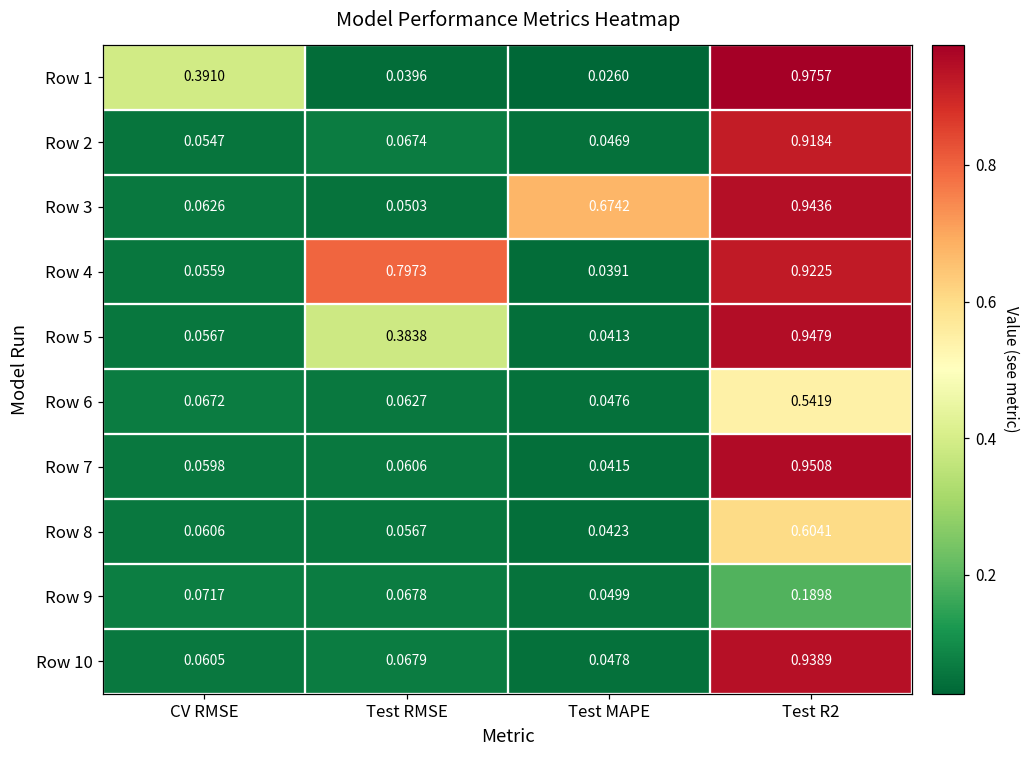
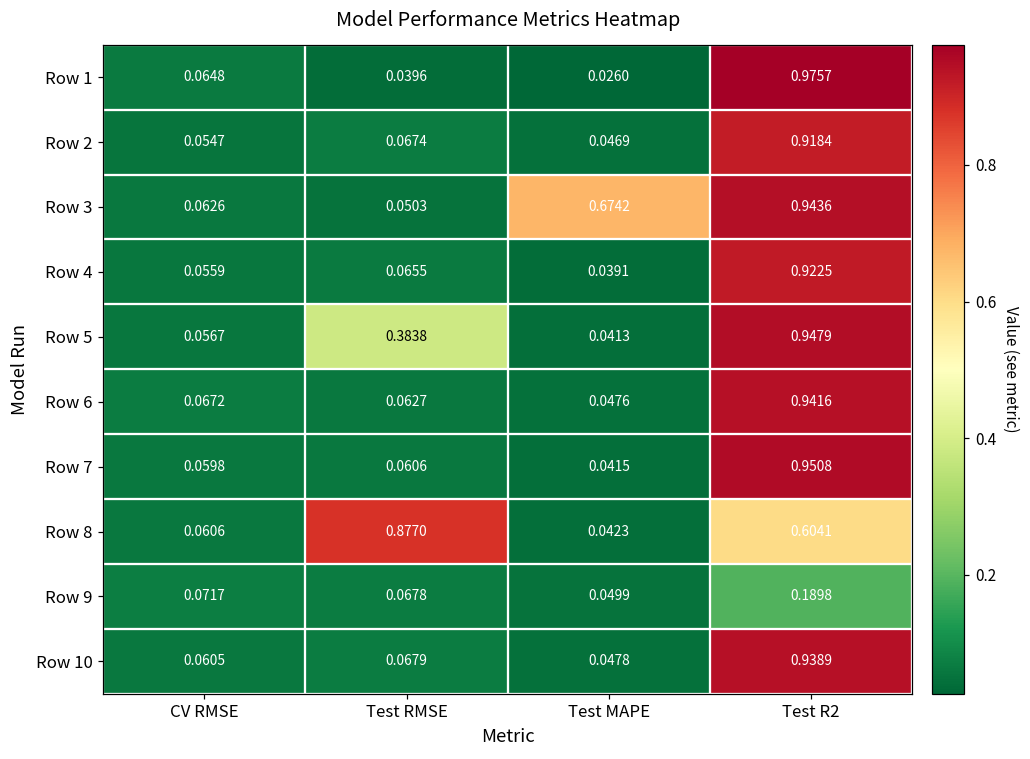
Row 1, CV RMSE: 0.3910 -> 0.0648
Row 4, Test RMSE: 0.7973 -> 0.0655
Row 6, Test R2: 0.5419 -> 0.9416
Row 8, Test RMSE: 0.0567 -> 0.8770
